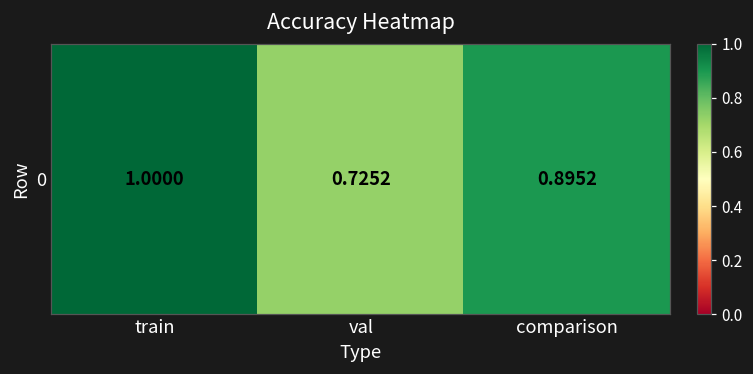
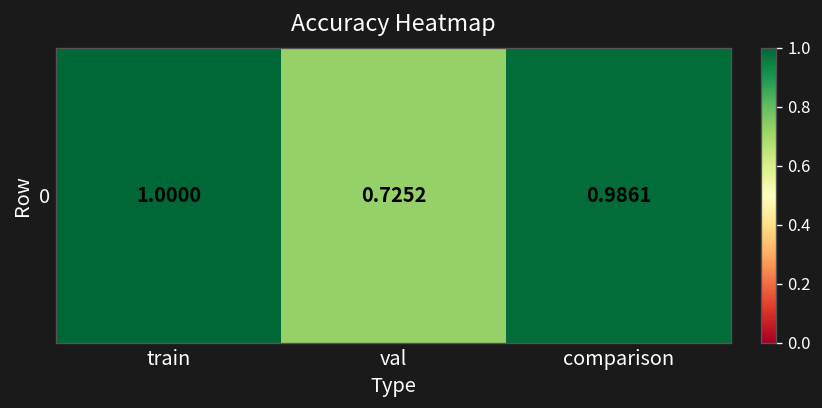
0, comparison: 0.8952 -> 0.9861
